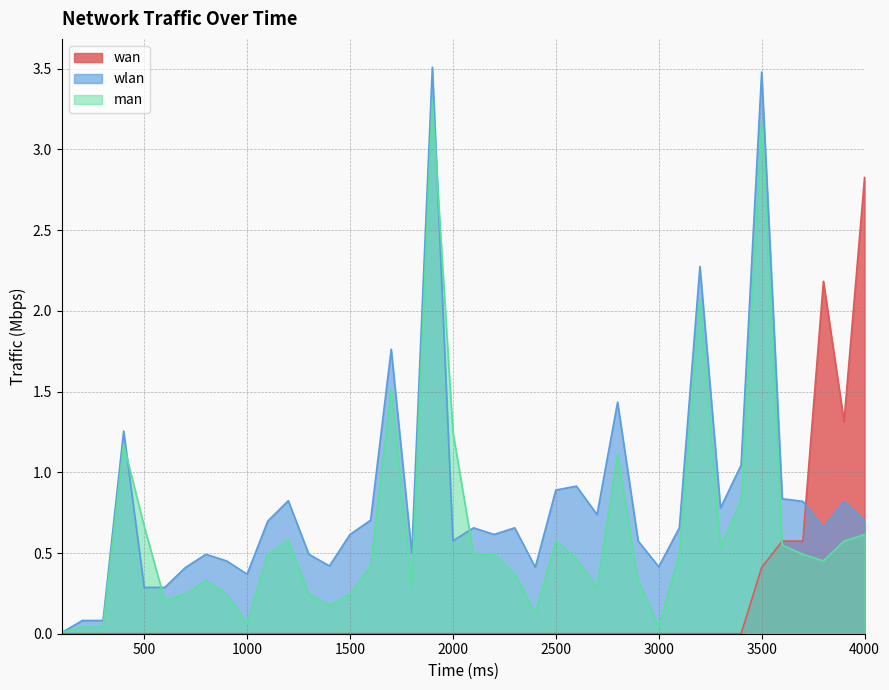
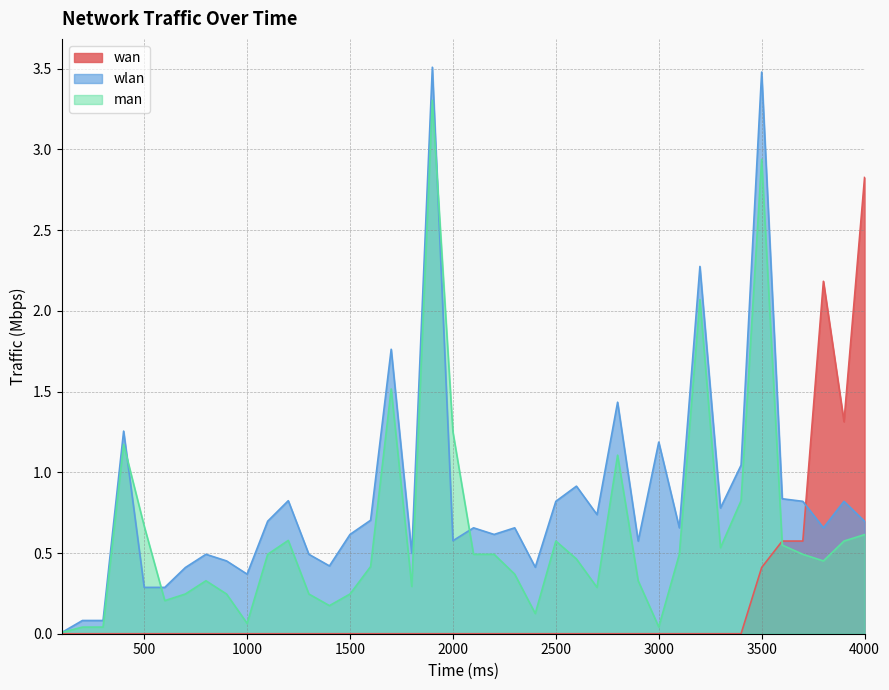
wlan, 2500: 0.89 -> 0.82
wlan, 3000: 0.42 -> 1.19
man, 3500: 3.17 -> 2.94
